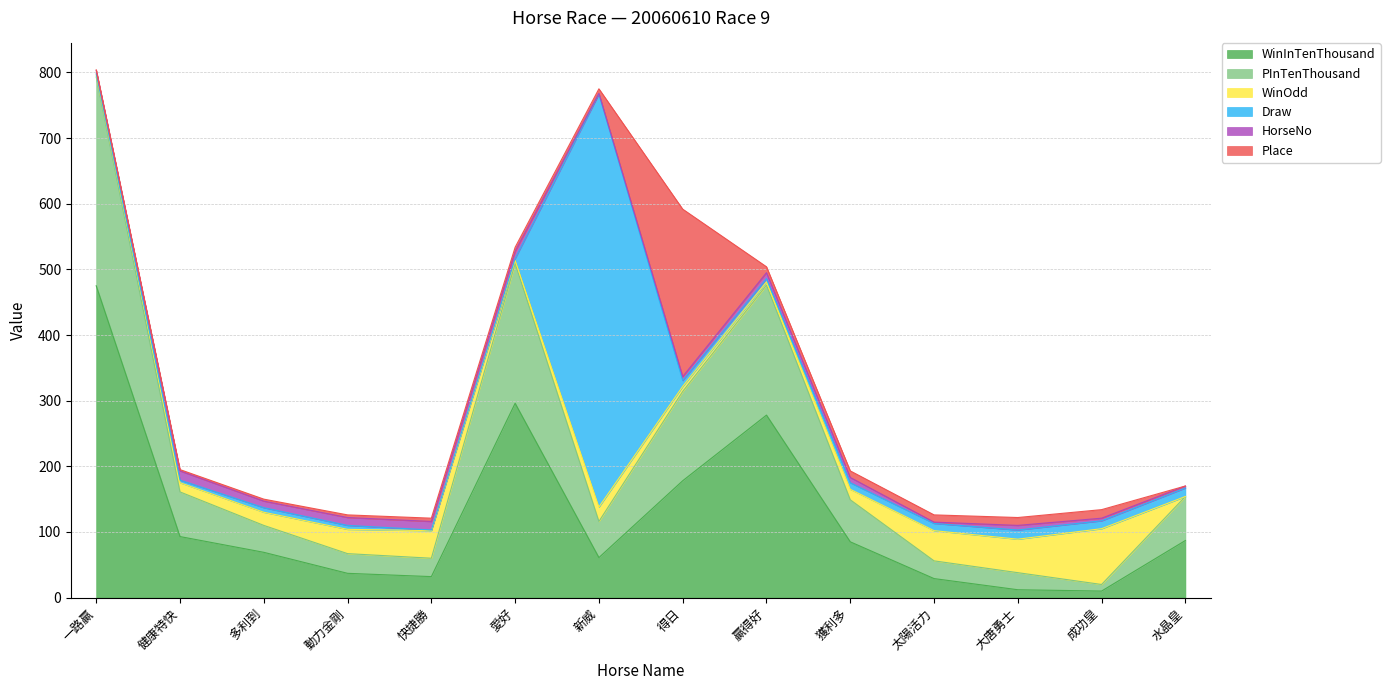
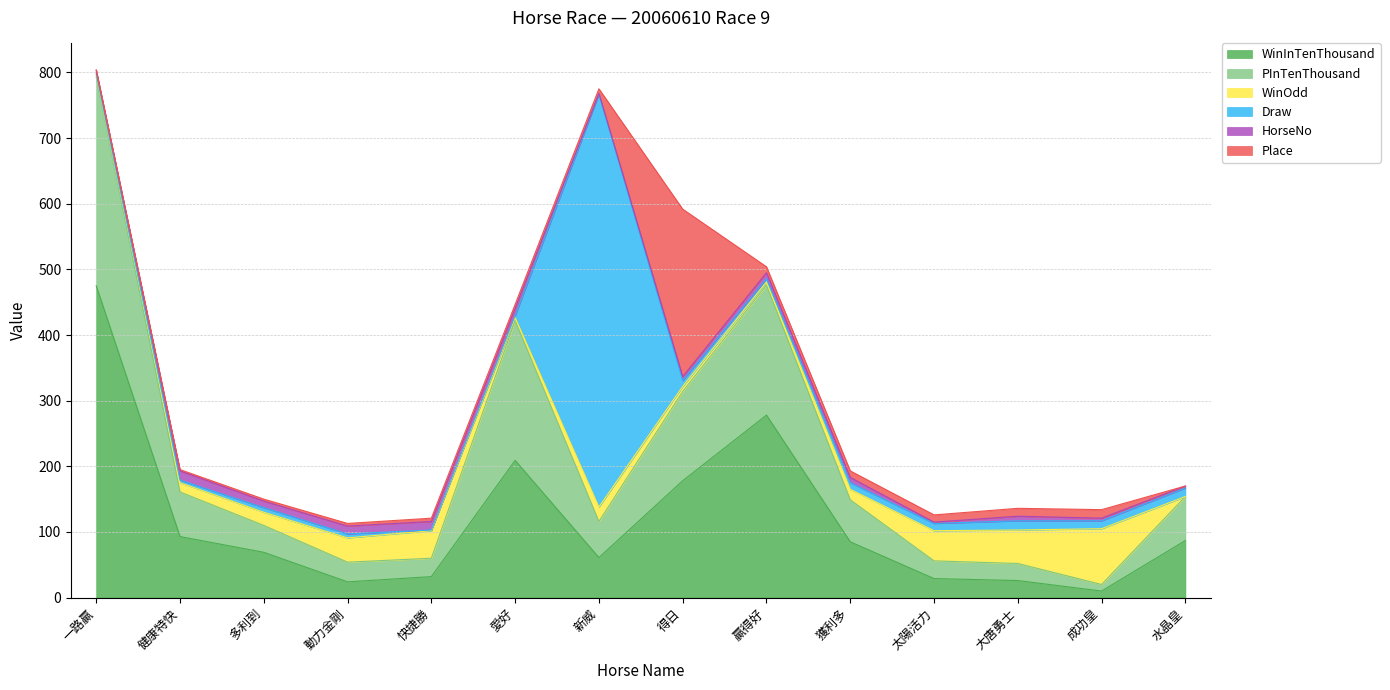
WinInTenThousand, 動力金剛: 40 -> 20
WinInTenThousand, 愛好: 300 -> 210
WinInTenThousand, 大唐勇士: 10 -> 30
